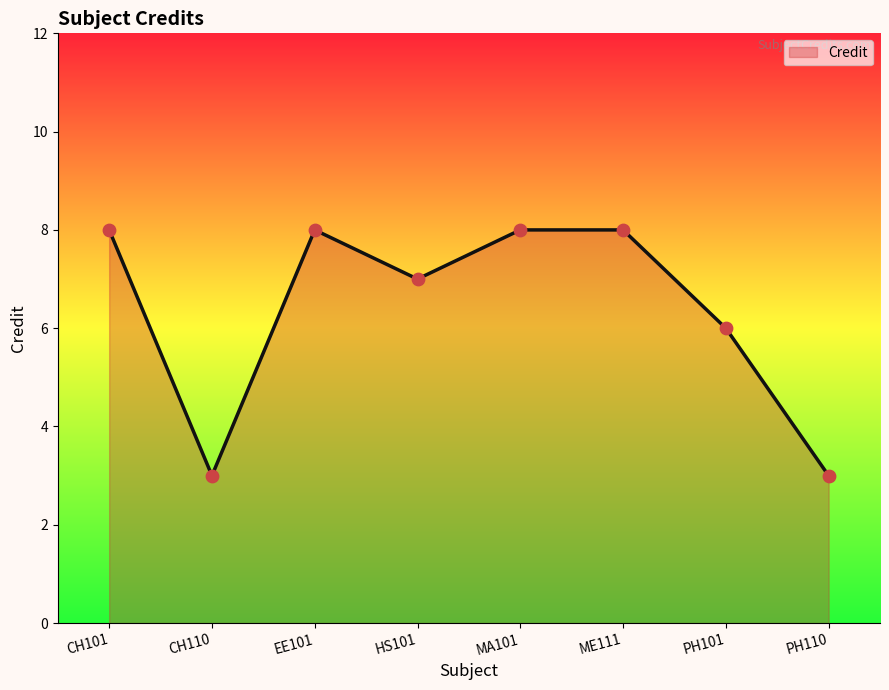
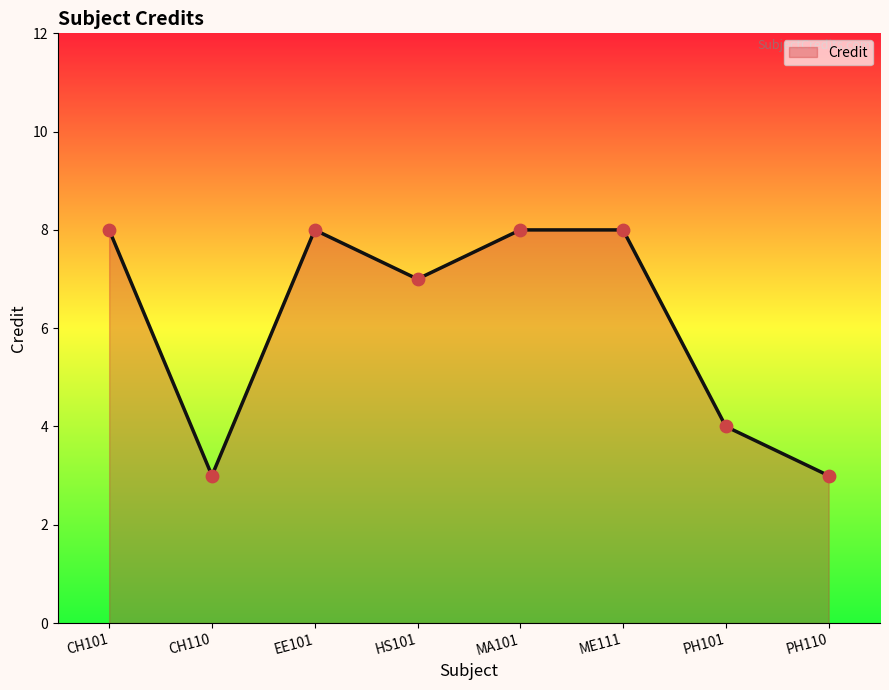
PH101: 6 -> 4
